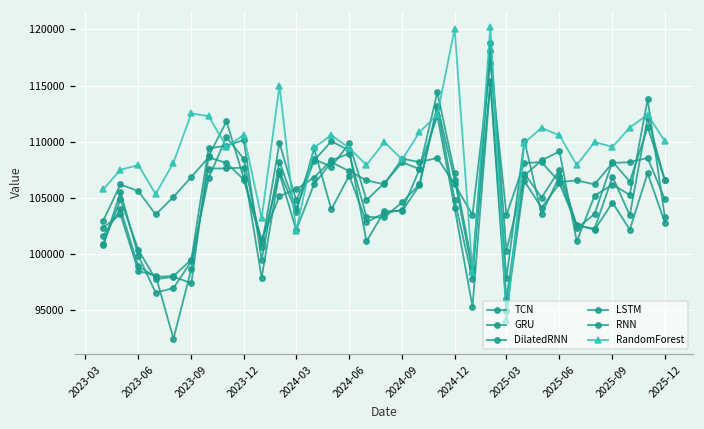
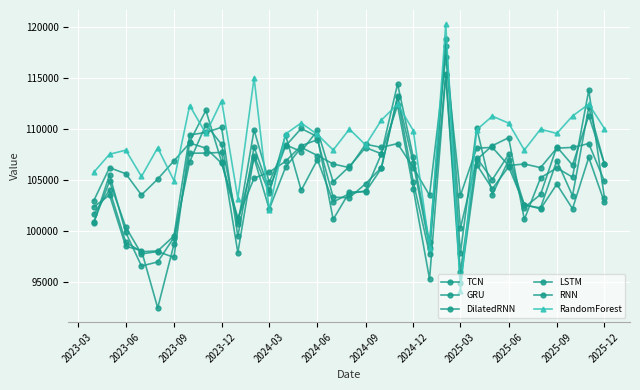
RandomForest, 2023-09: 112500 -> 104900
RandomForest, 2023-12: 110600 -> 112700
RandomForest, 2024-12: 120100 -> 109800
